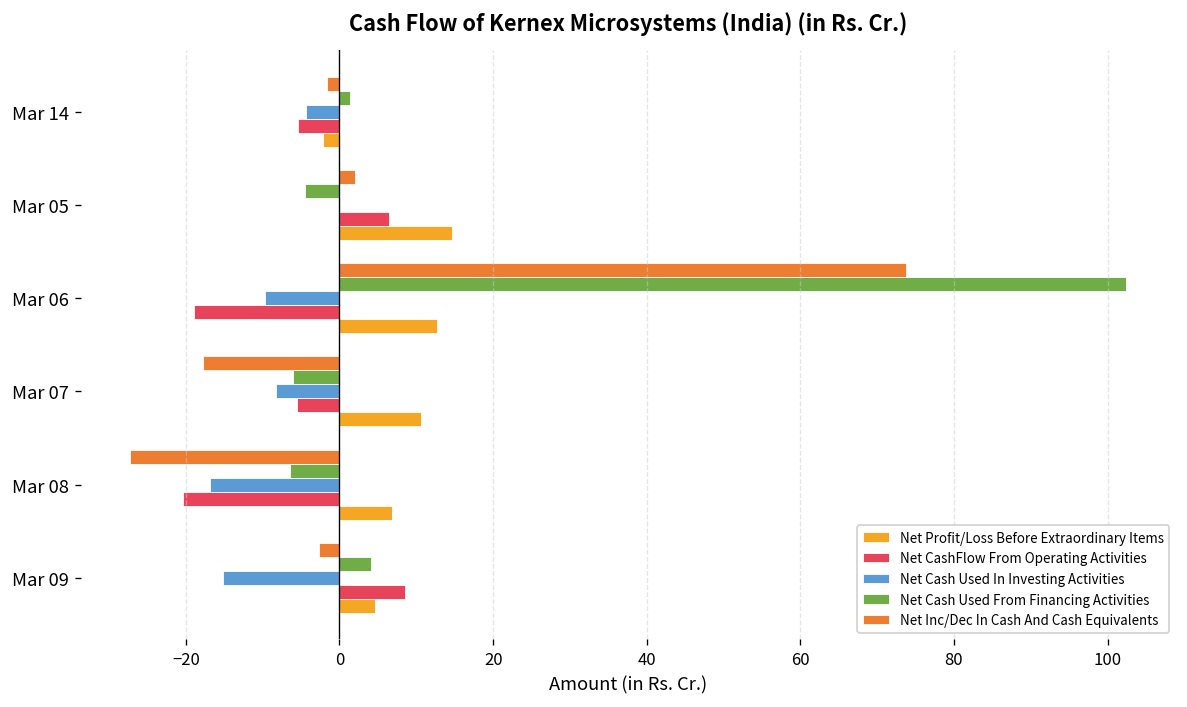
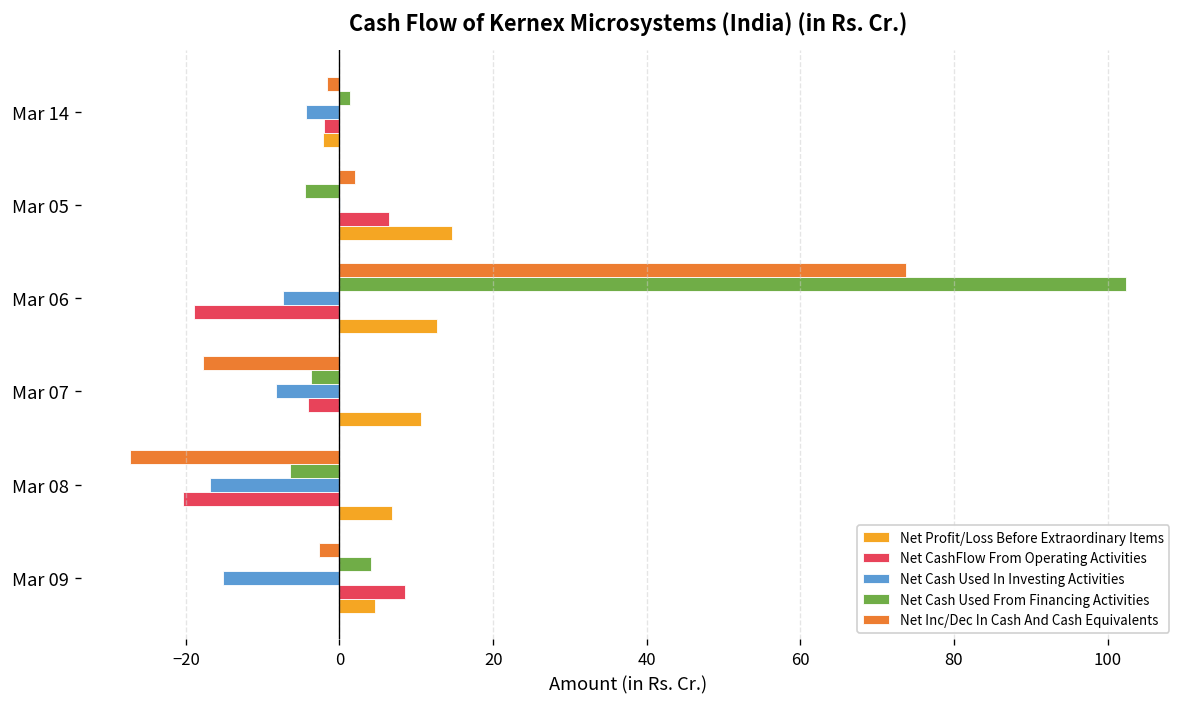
Net CashFlow From Operating Activities, Mar 14: -5 -> -2
Net Cash Used In Investing Activities, Mar 06: -10 -> -7
Net Cash Used From Financing Activities, Mar 07: -6 -> -4
Net CashFlow From Operating Activities, Mar 07: -6 -> -4
